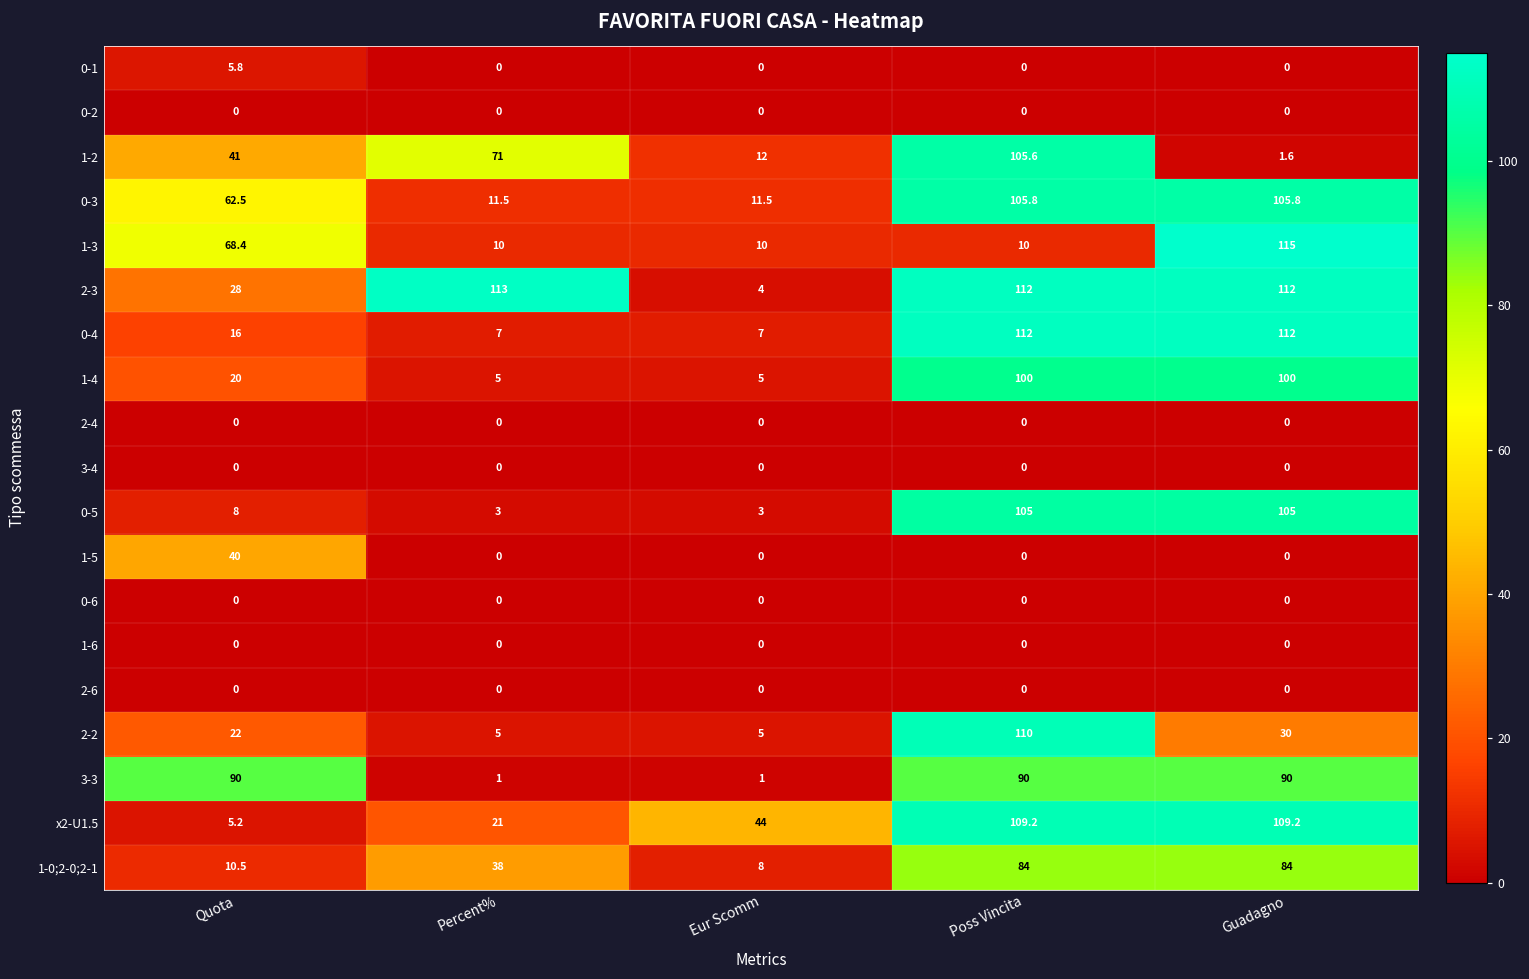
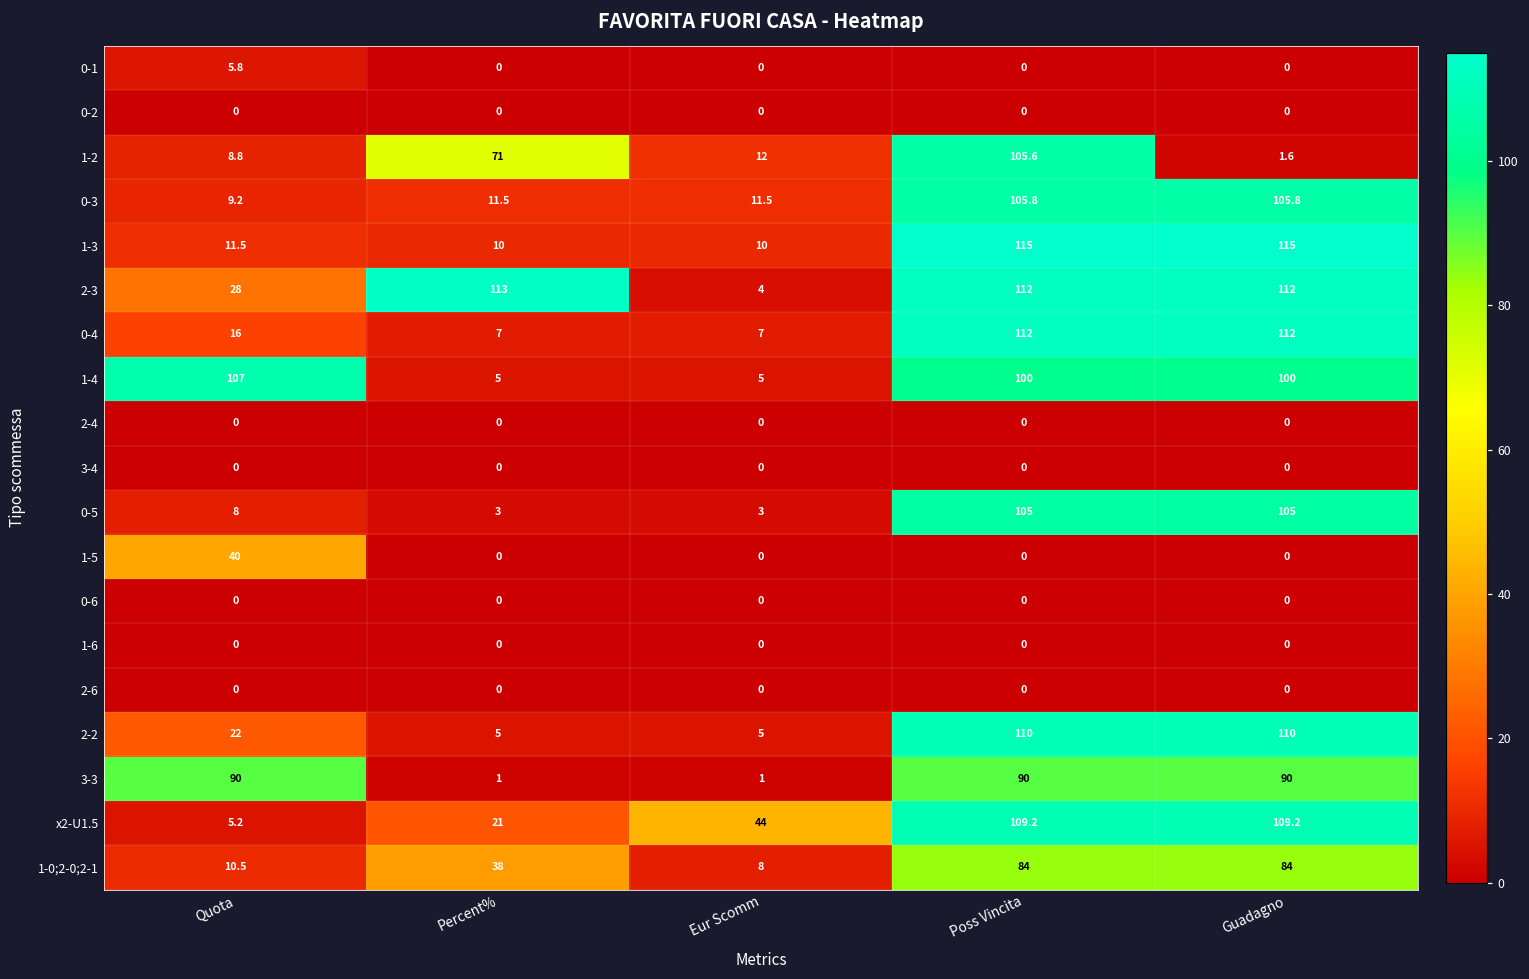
1-2, Quota: 41 -> 8.8
0-3, Quota: 62.5 -> 9.2
1-3, Quota: 68.4 -> 11.5
1-3, Poss Vincita: 10 -> 115
1-4, Quota: 20 -> 107
2-2, Guadagno: 30 -> 110
